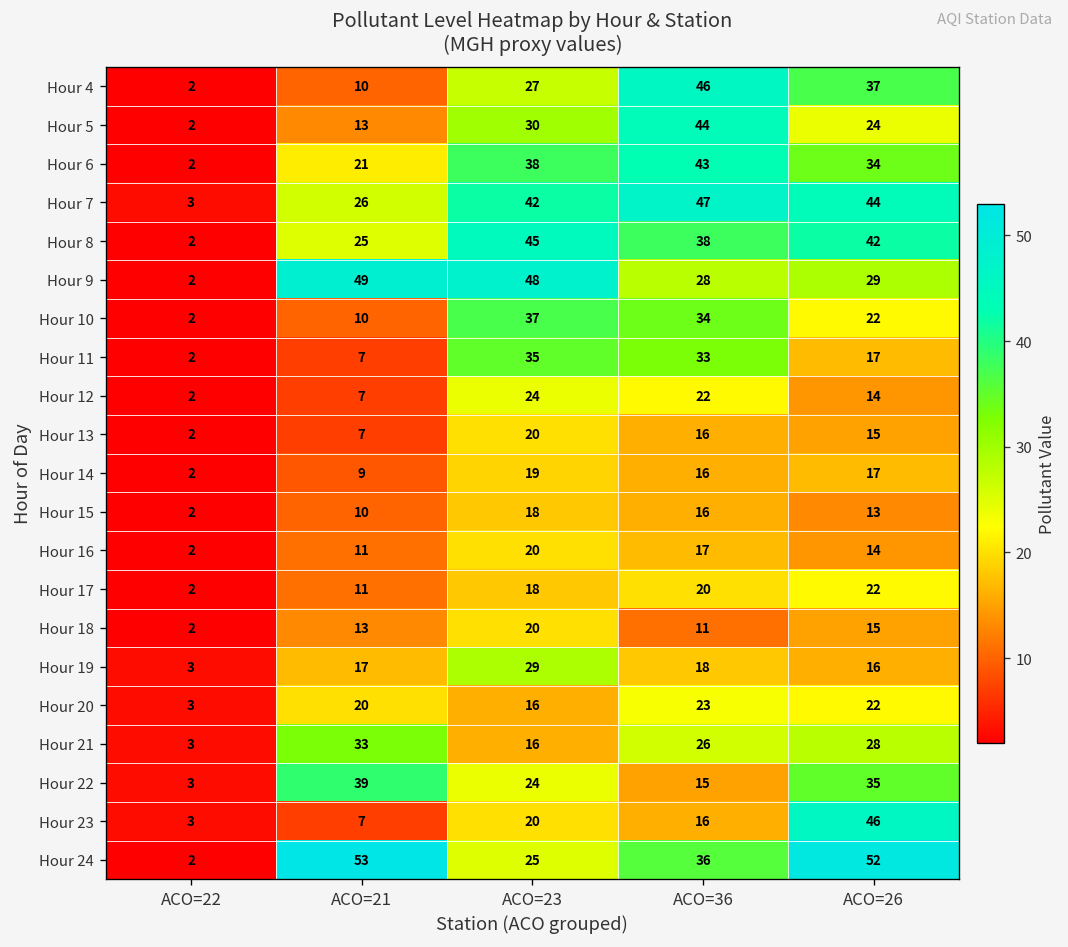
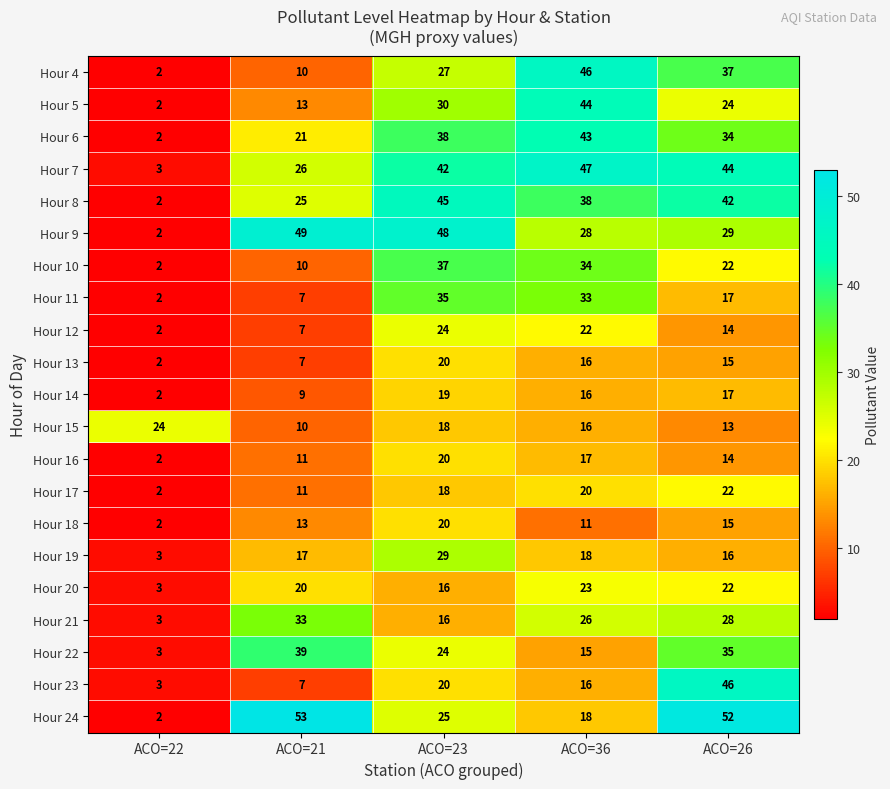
Hour 15, ACO=22: 2 -> 24
Hour 24, ACO=36: 36 -> 18
